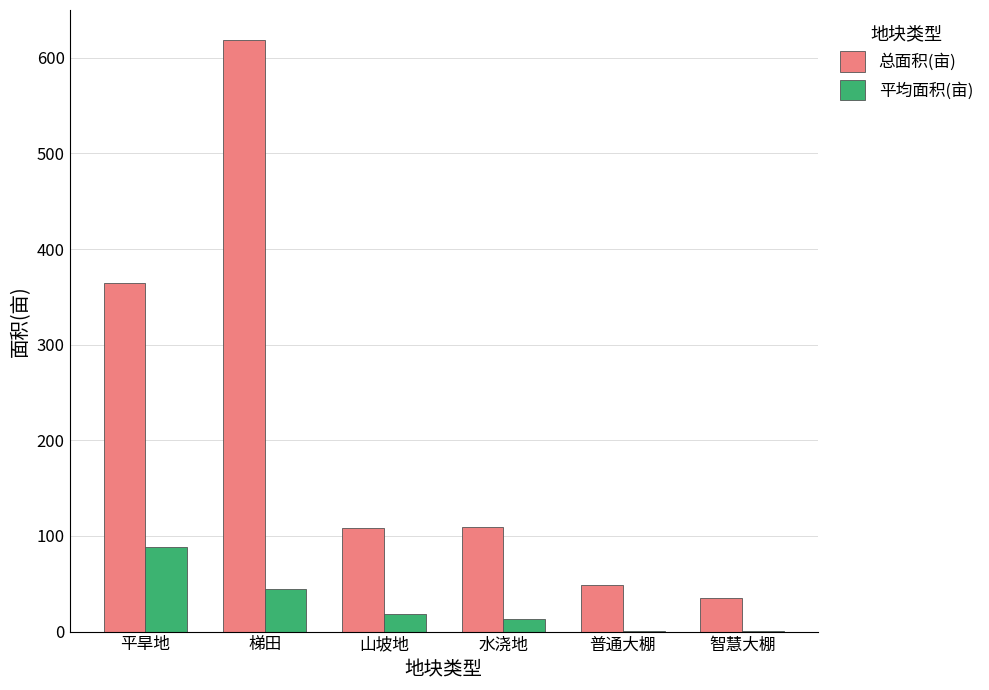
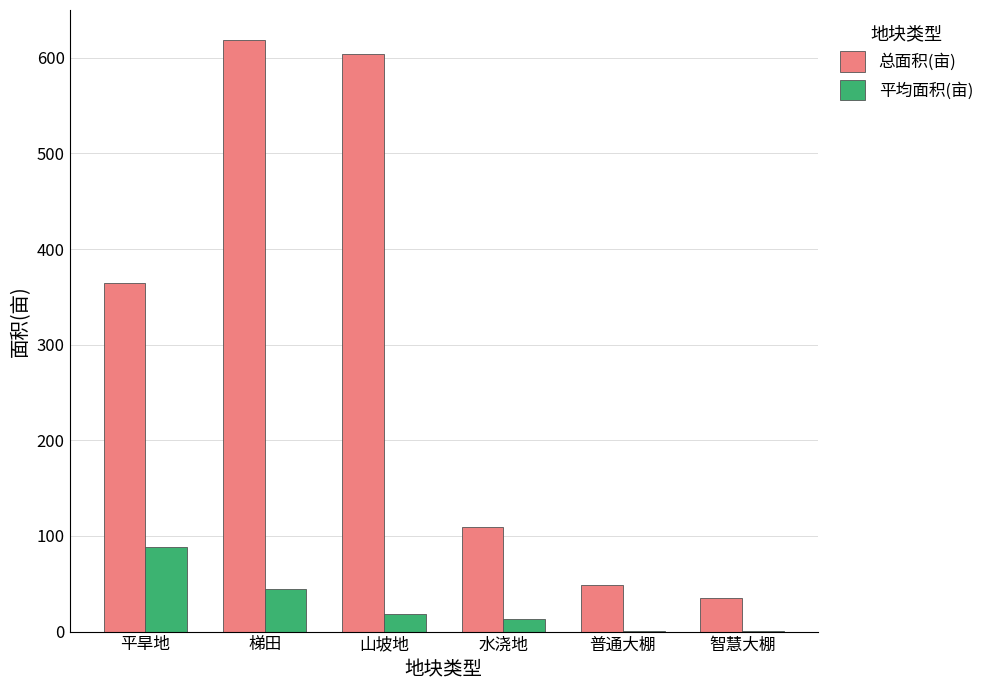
总面积(亩), 山坡地: 110 -> 600
